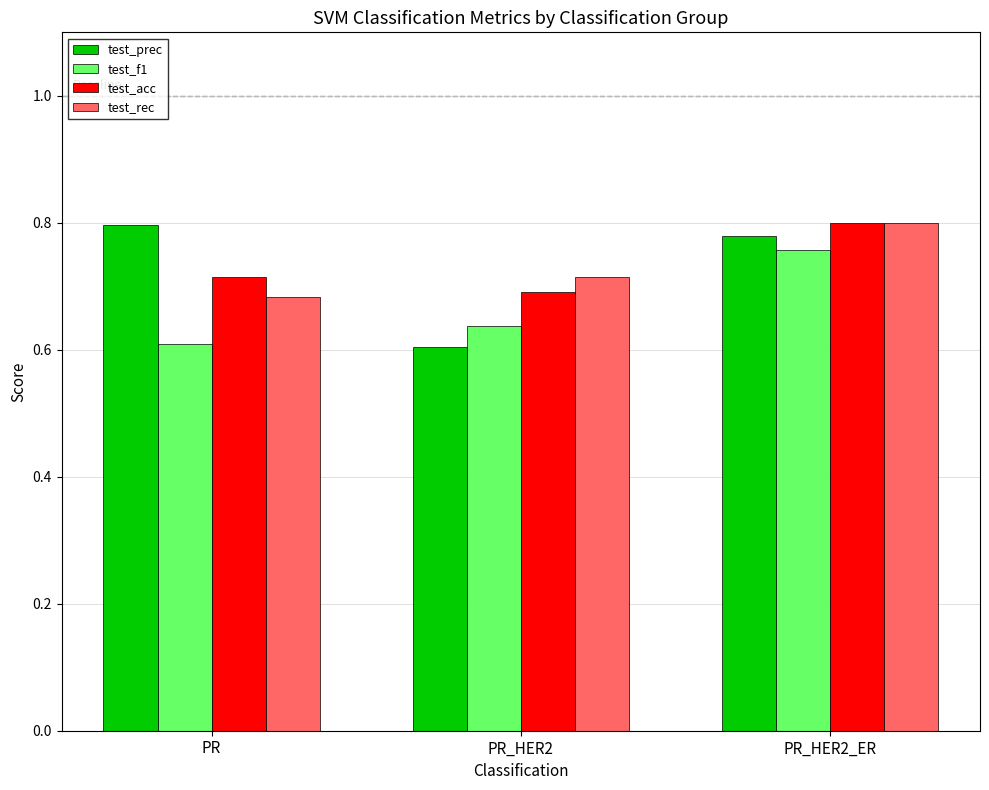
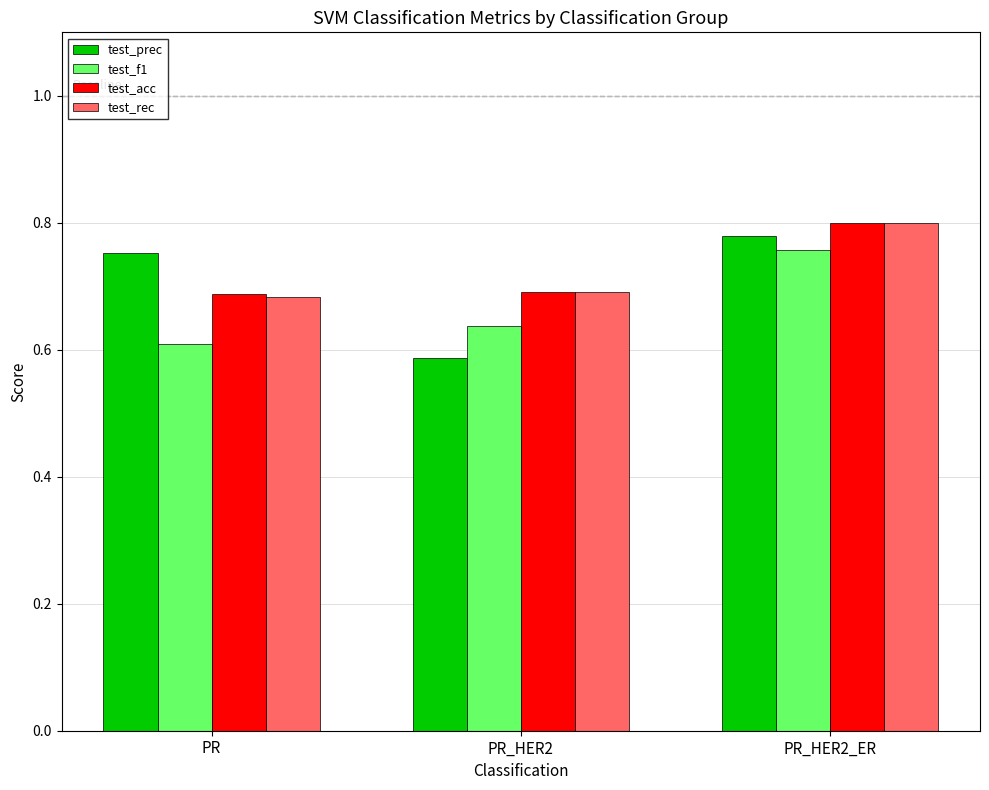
test_prec, PR: 0.80 -> 0.75
test_acc, PR: 0.71 -> 0.69
test_prec, PR_HER2: 0.60 -> 0.59
test_rec, PR_HER2: 0.71 -> 0.69
